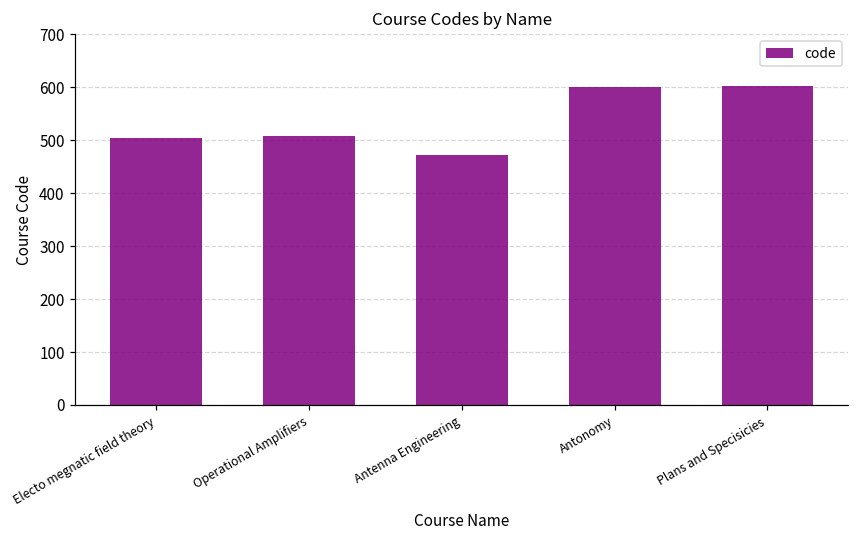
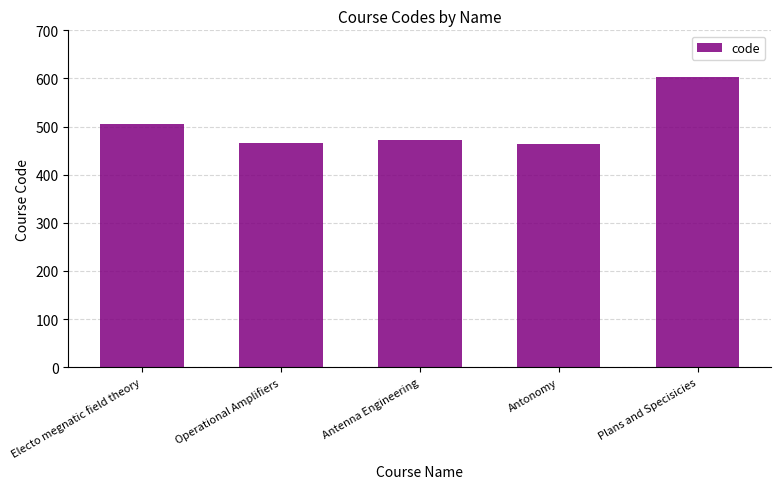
Operational Amplifiers: 510 -> 470
Antonomy: 600 -> 460
